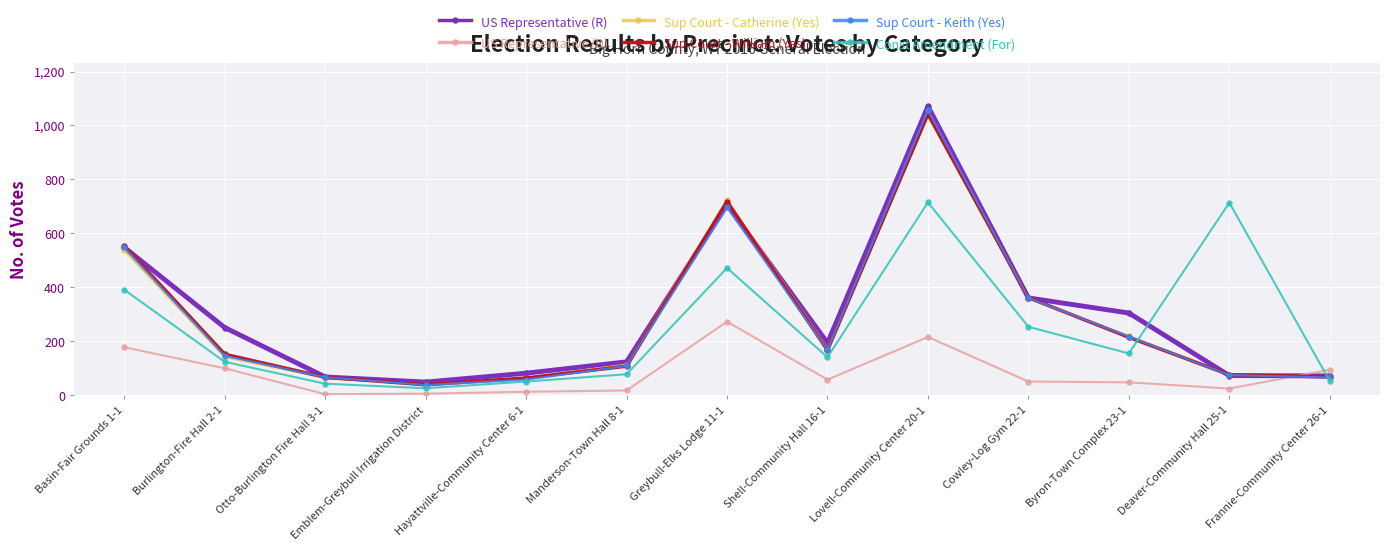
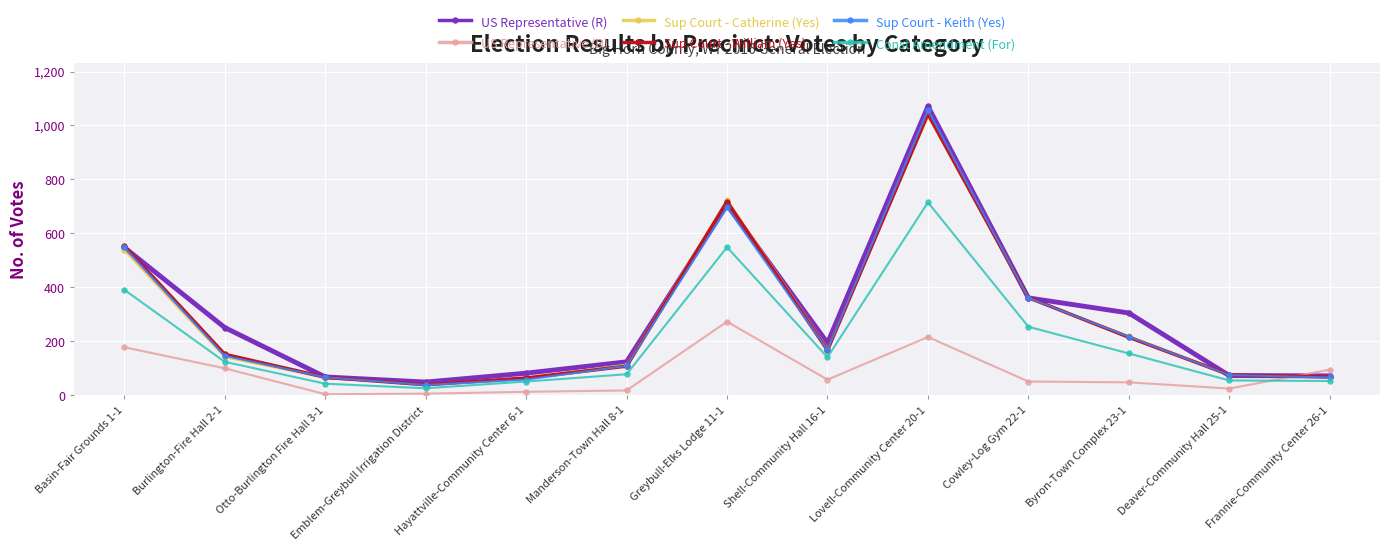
Const Amendment (For), Greybull-Elks Lodge 11-1: 470 -> 550
Const Amendment (For), Deaver-Community Hall 25-1: 710 -> 60
